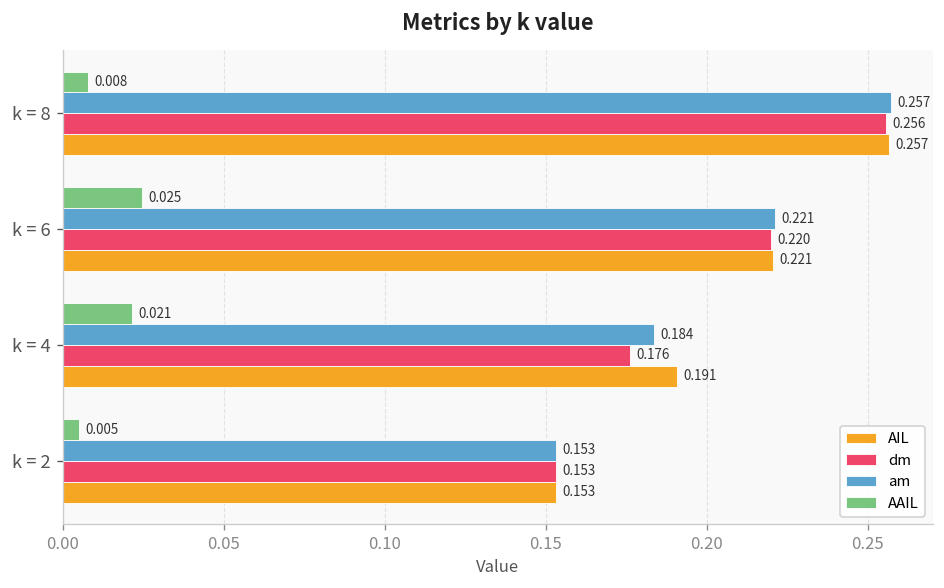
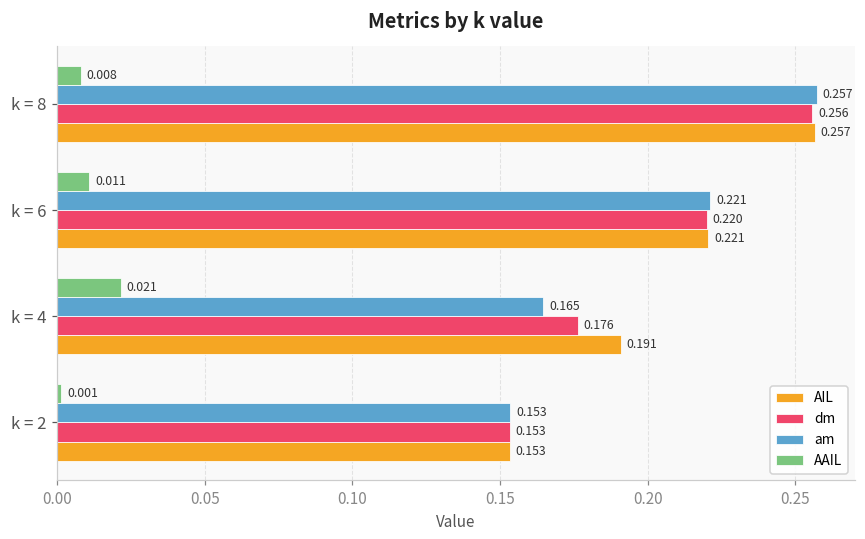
AAIL, k = 6: 0.025 -> 0.011
am, k = 4: 0.184 -> 0.165
AAIL, k = 2: 0.005 -> 0.001
